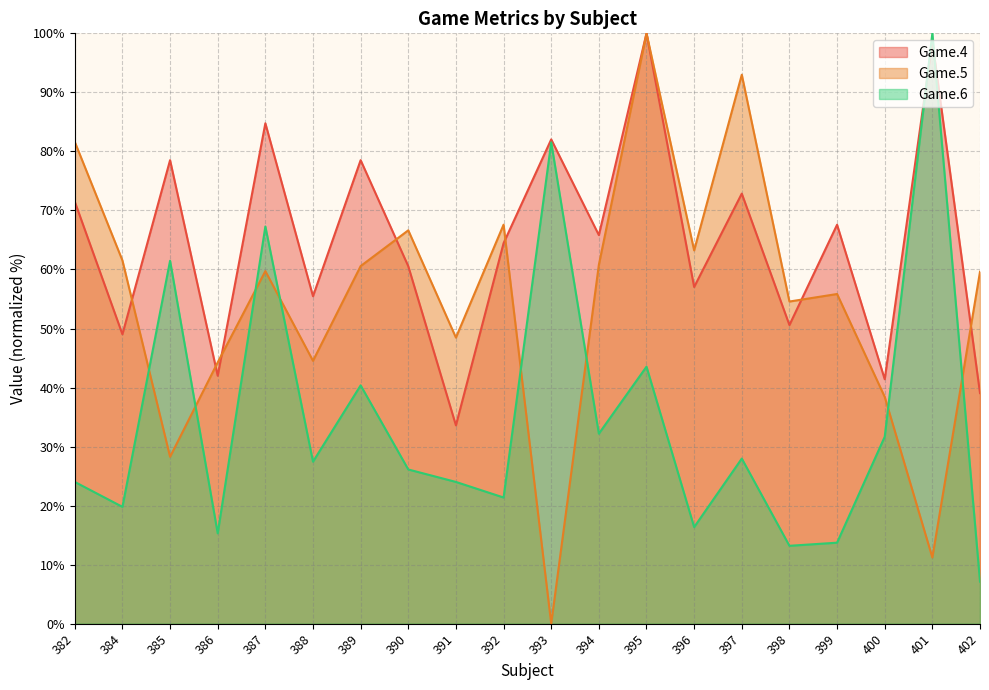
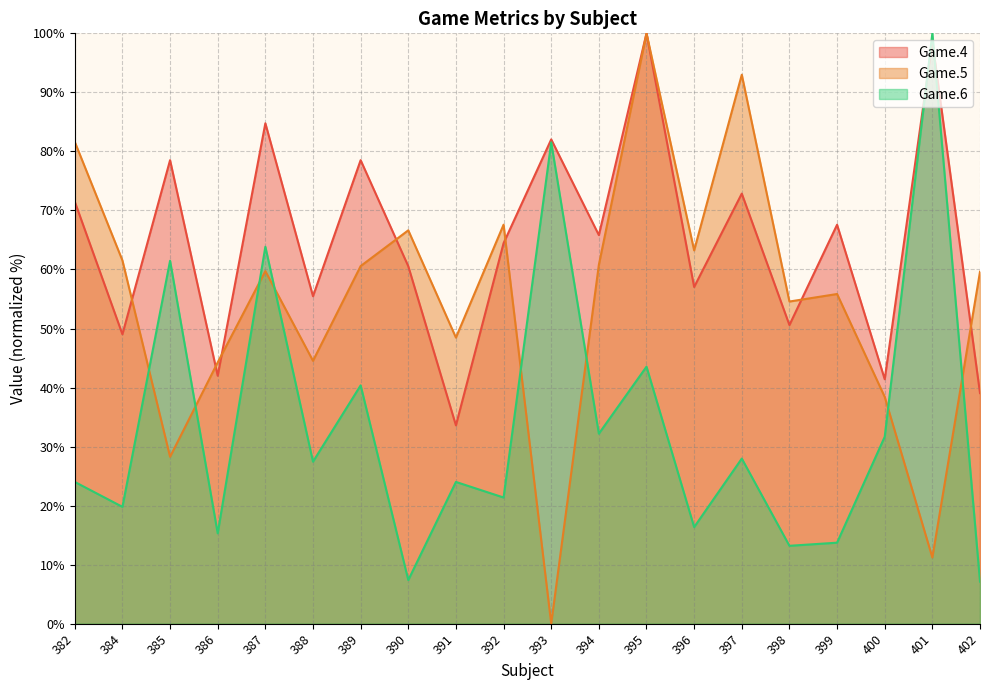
Game.6, 387: 67% -> 64%
Game.6, 390: 26% -> 7%
